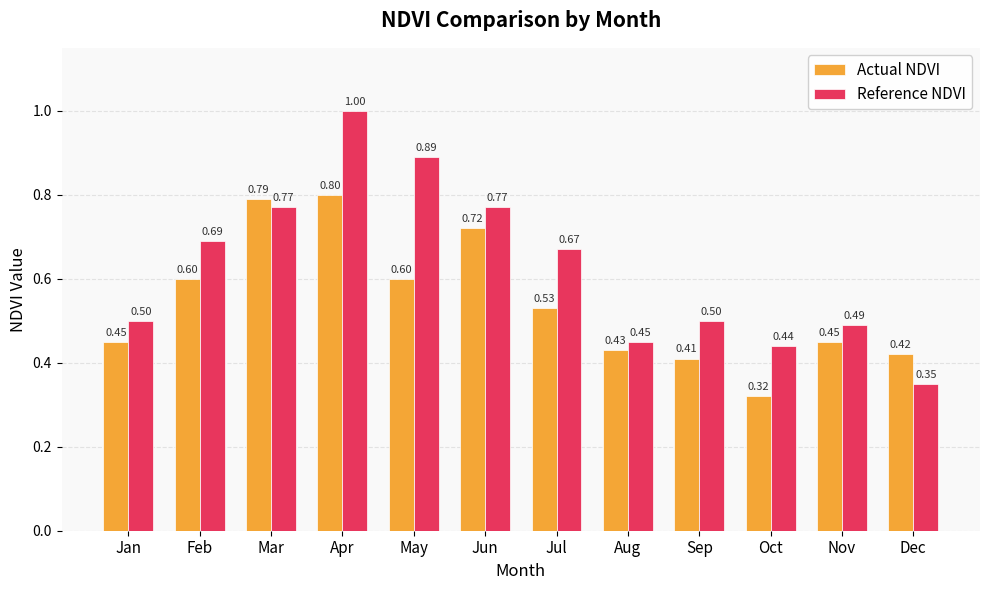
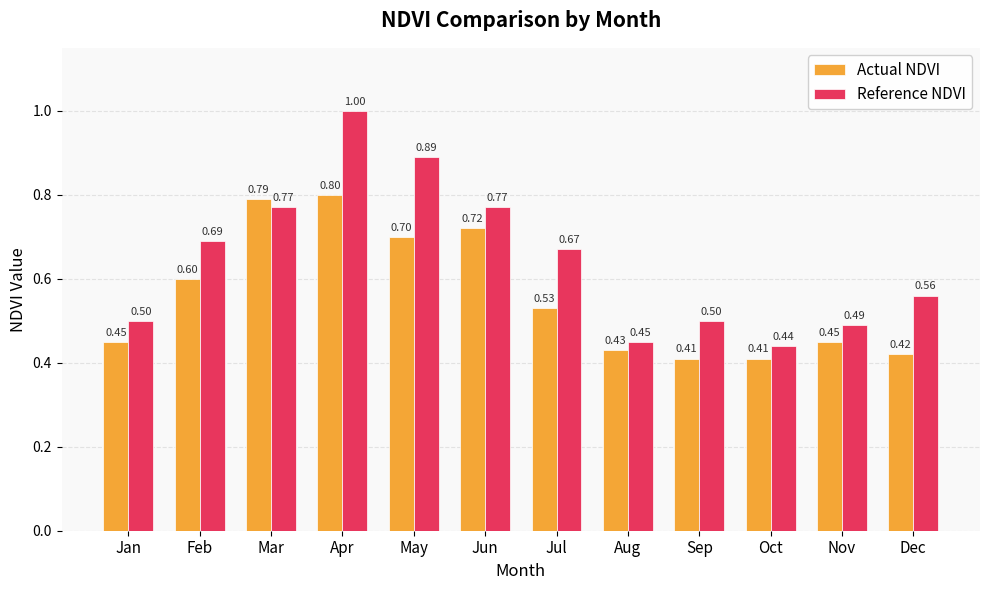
Actual NDVI, May: 0.60 -> 0.70
Actual NDVI, Oct: 0.32 -> 0.41
Reference NDVI, Dec: 0.35 -> 0.56
